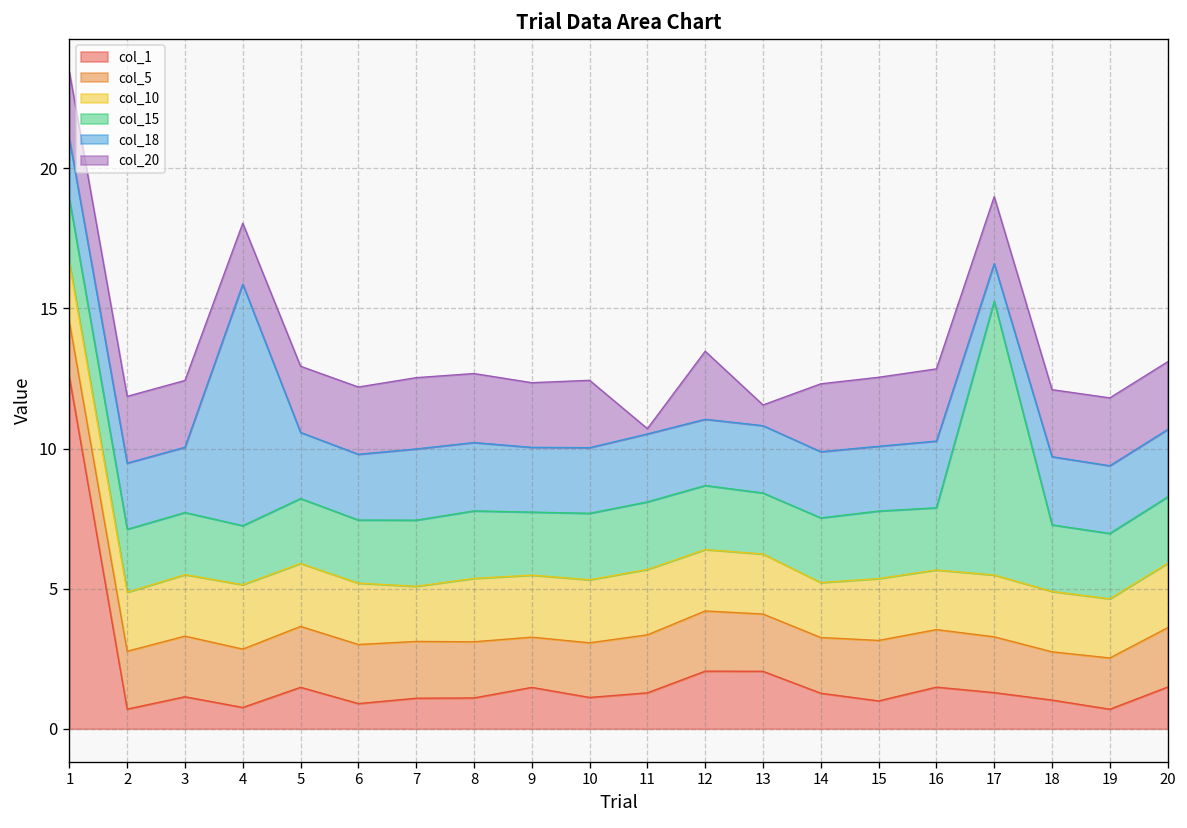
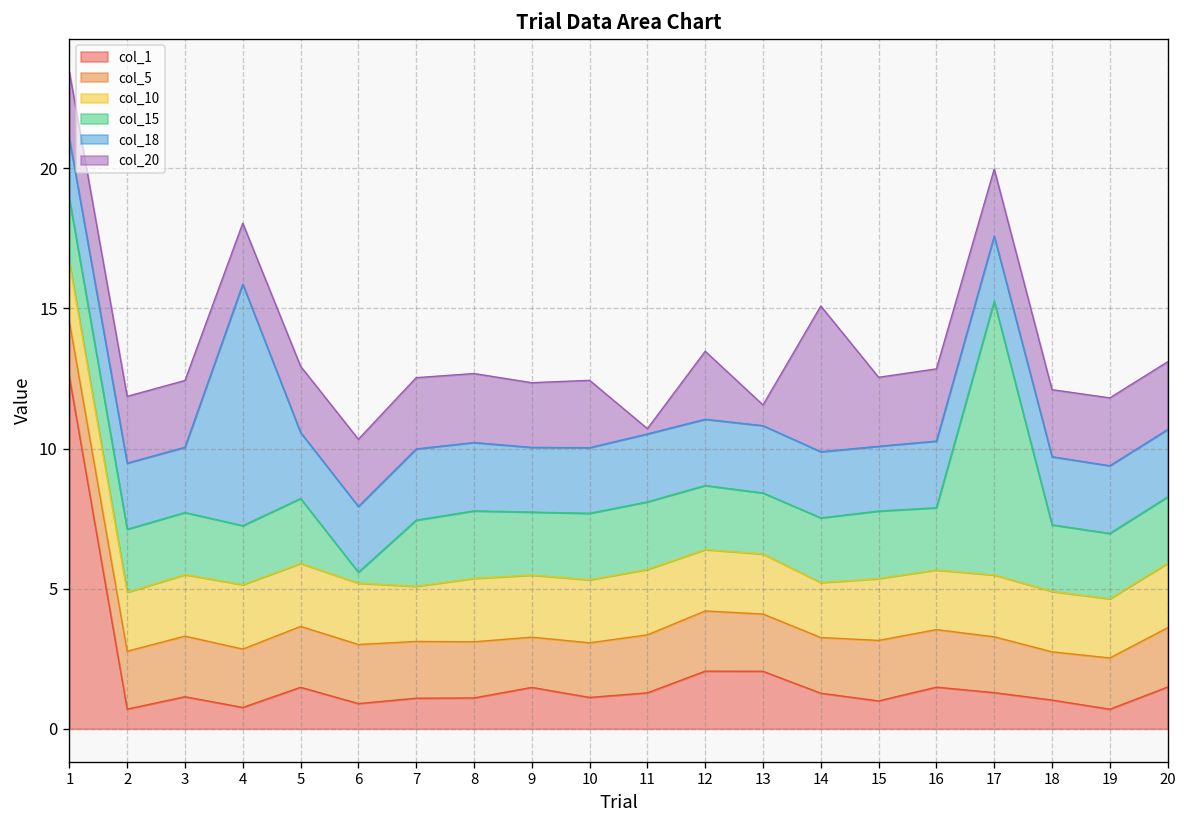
col_15, 6: 2.3 -> 0.4
col_20, 14: 2.4 -> 5.2
col_18, 17: 1.3 -> 2.3
